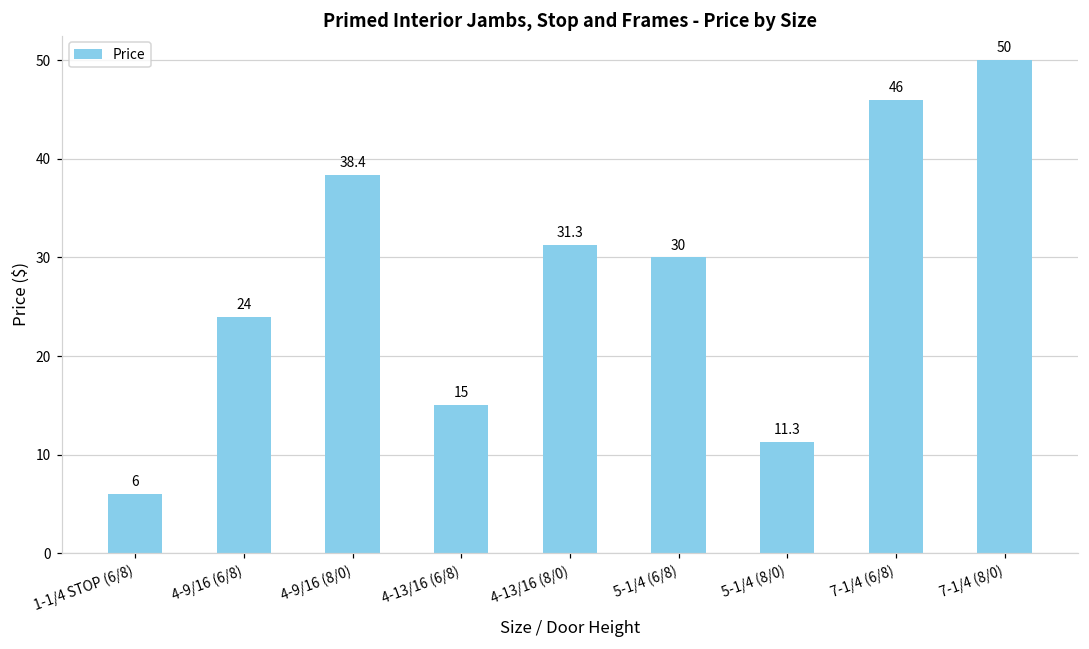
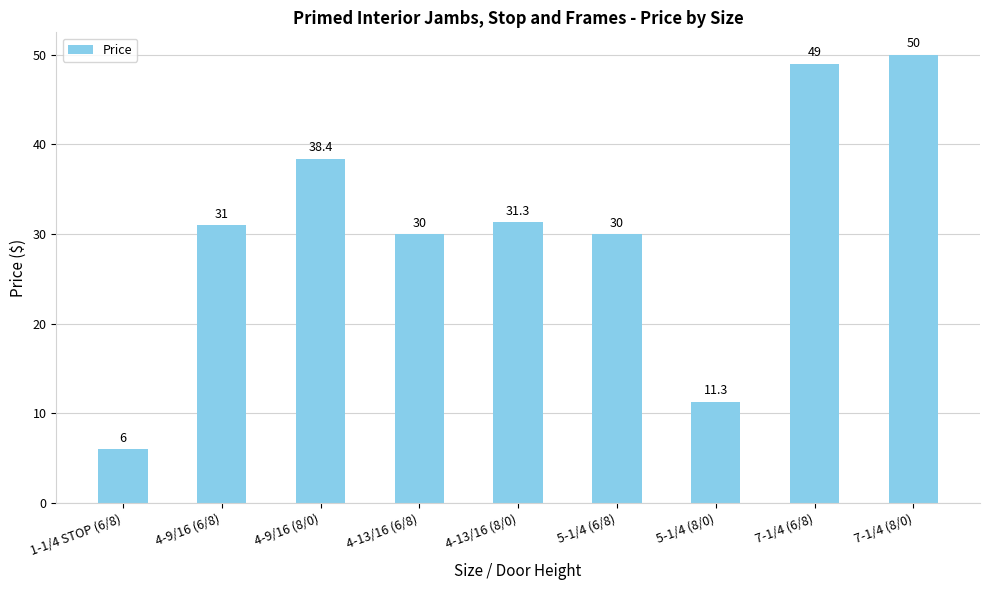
4-9/16 (6/8): 24 -> 31
4-13/16 (6/8): 15 -> 30
7-1/4 (6/8): 46 -> 49
